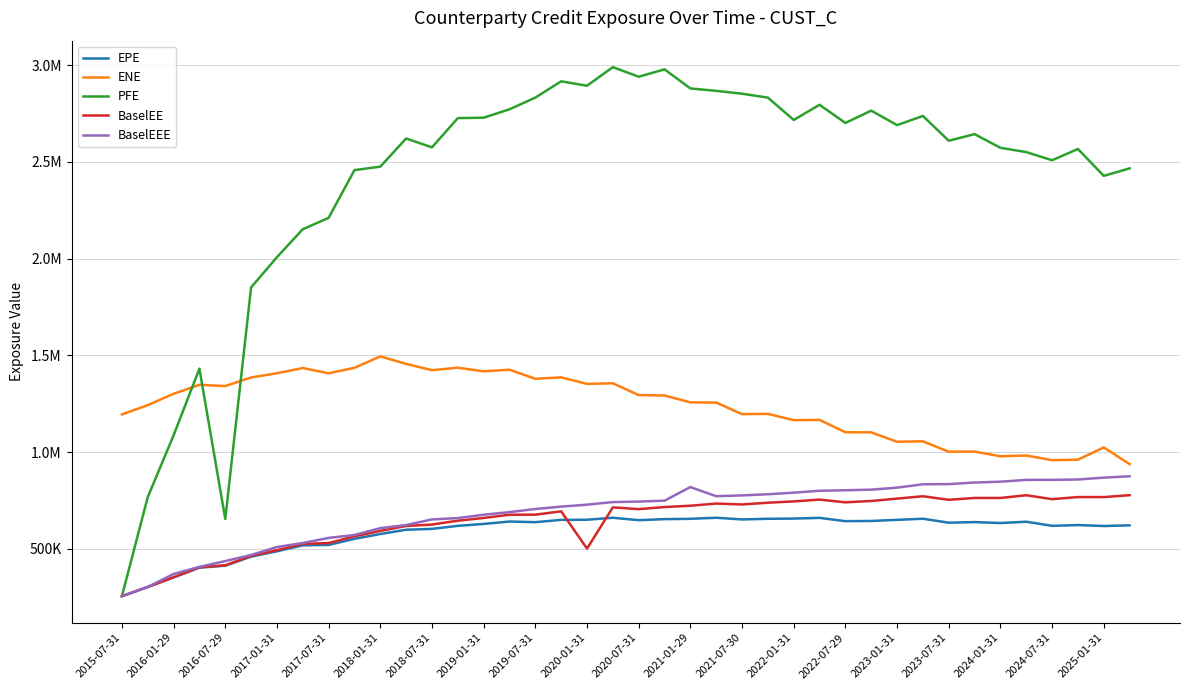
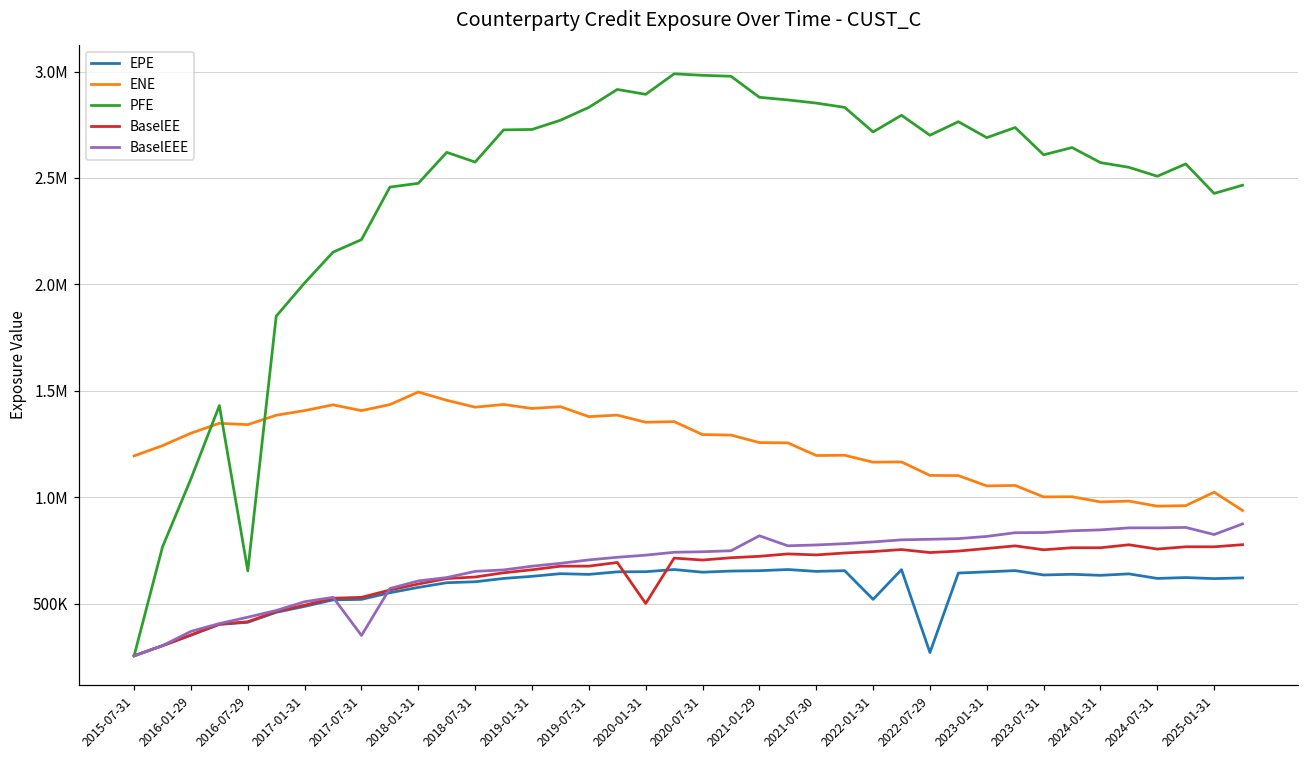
BaselEEE, 2017-07-31: 560000 -> 350000
PFE, 2020-07-31: 2940000 -> 2980000
EPE, 2022-01-31: 660000 -> 520000
EPE, 2022-07-29: 640000 -> 270000
BaselEEE, 2025-01-31: 870000 -> 830000
